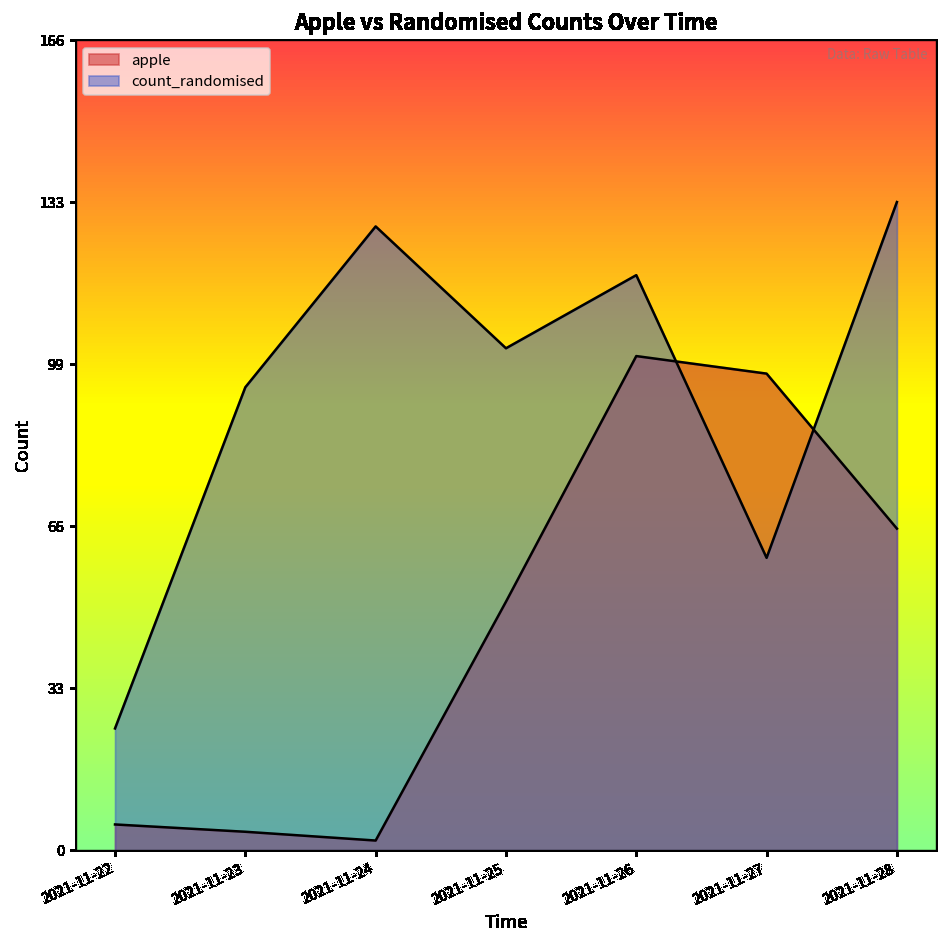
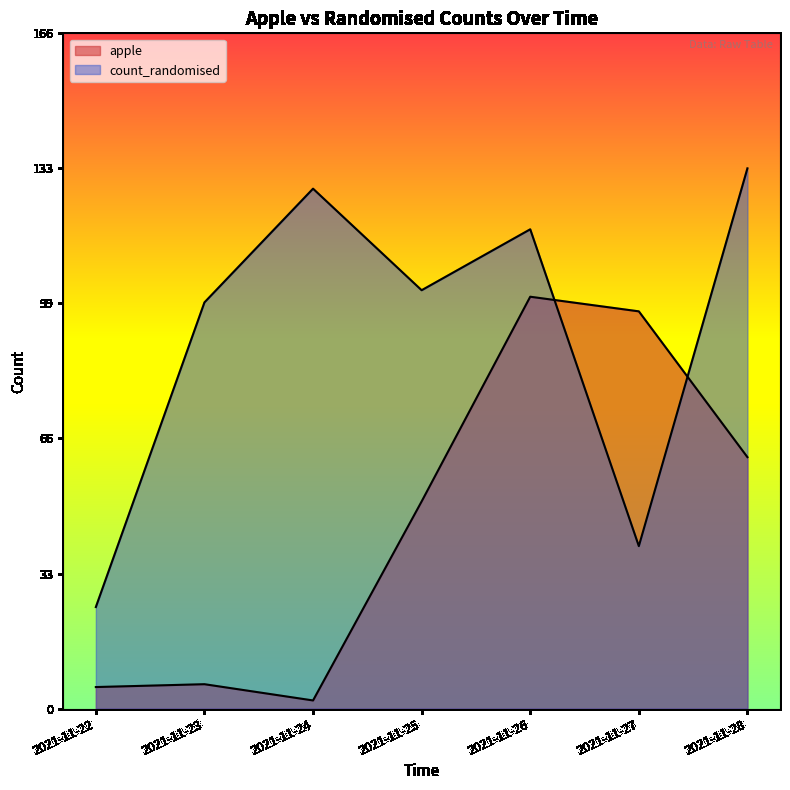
apple, 2021-11-23: 4 -> 6
count_randomised, 2021-11-23: 95 -> 100
count_randomised, 2021-11-27: 60 -> 40
apple, 2021-11-28: 66 -> 62
